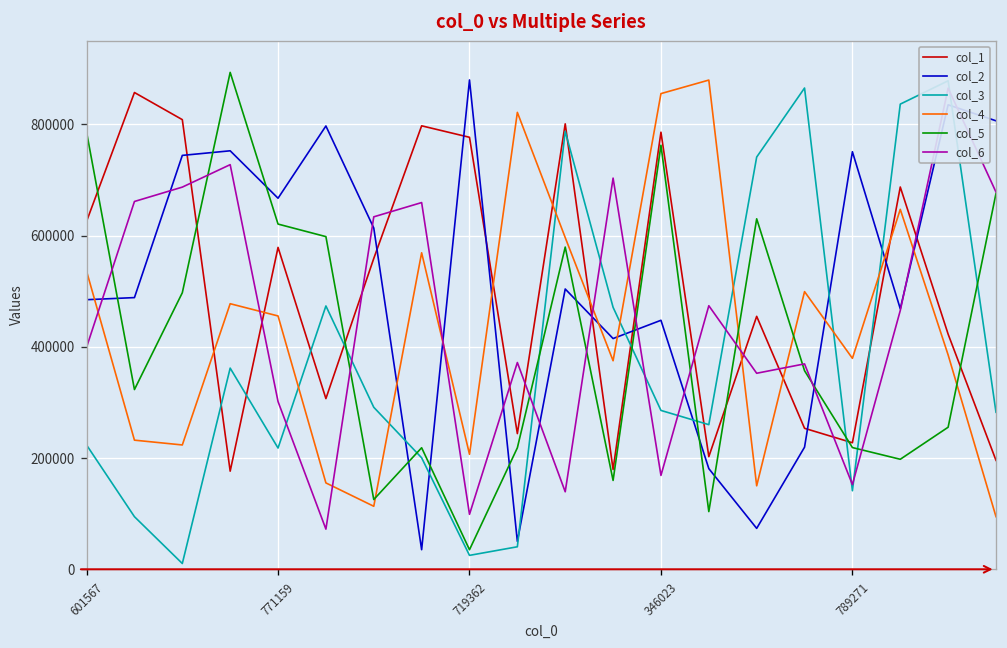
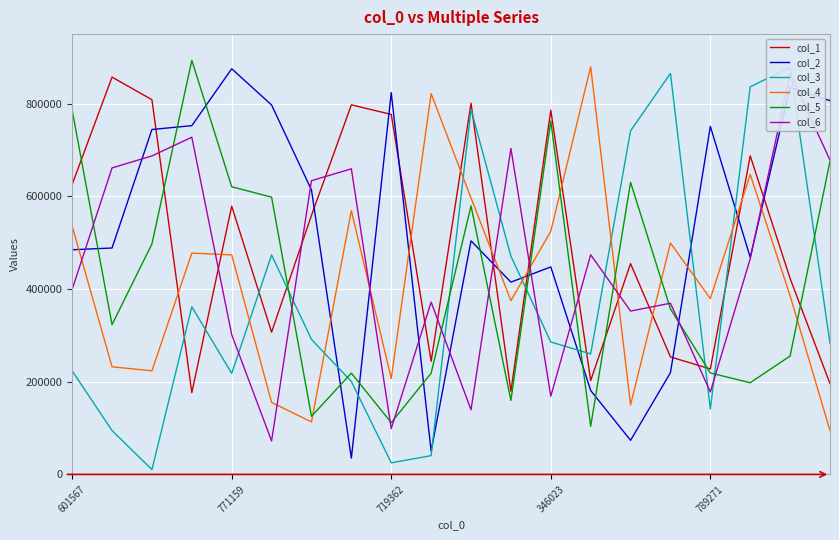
col_2, 771159: 670000 -> 880000
col_4, 771159: 460000 -> 470000
col_2, 719362: 880000 -> 820000
col_5, 719362: 40000 -> 110000
col_4, 346023: 860000 -> 520000
col_6, 789271: 150000 -> 180000
